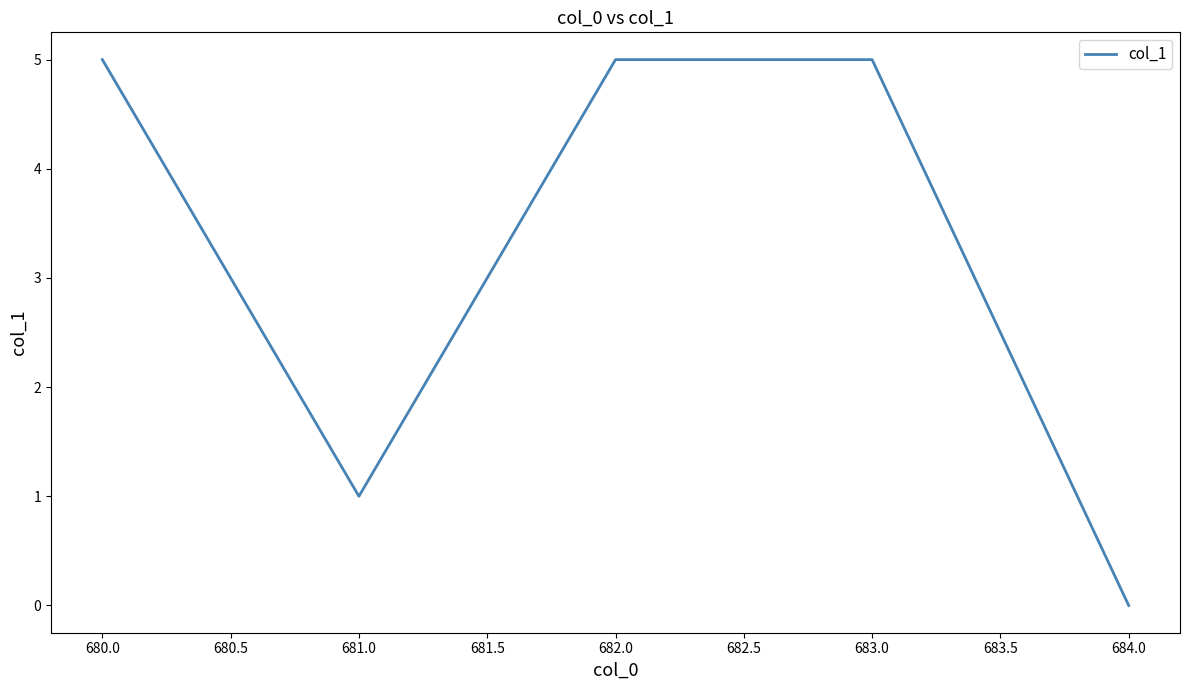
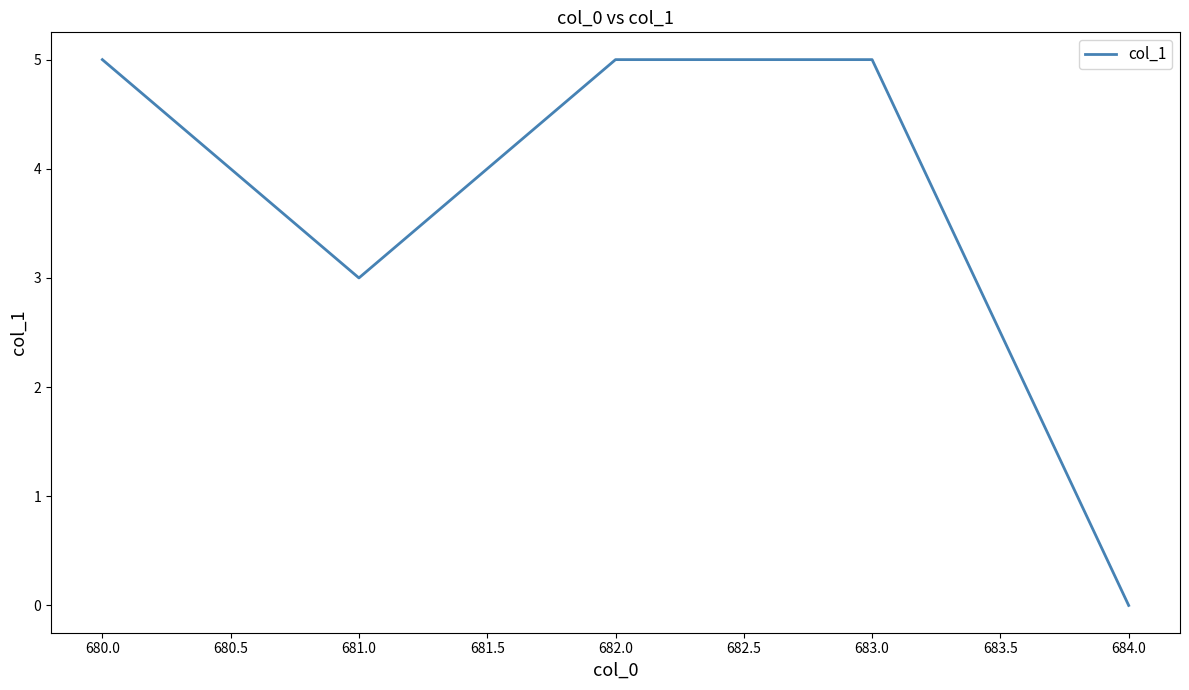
681.0: 1 -> 3
